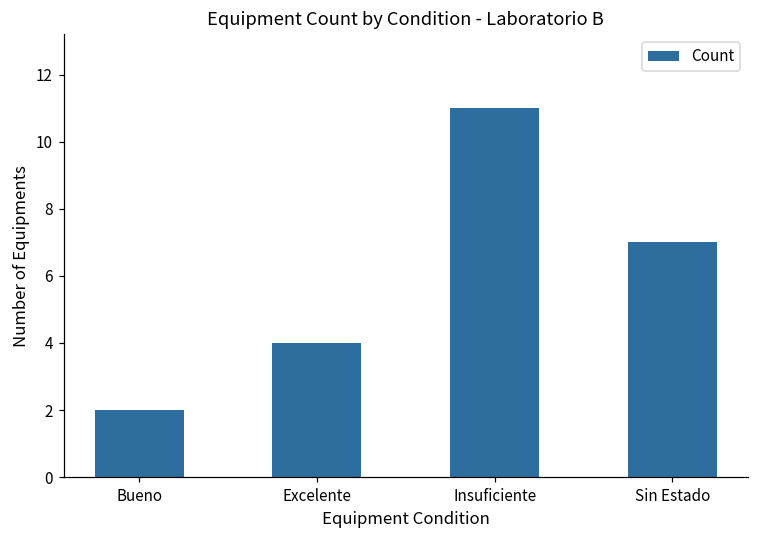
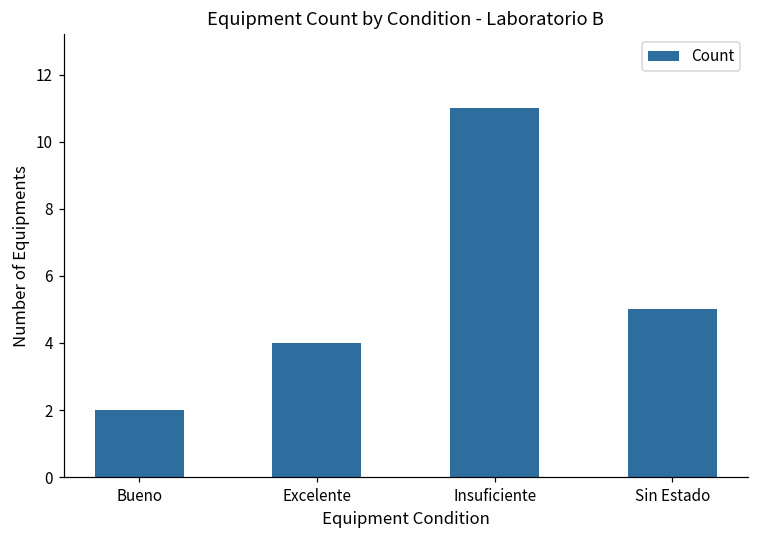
Sin Estado: 7 -> 5
